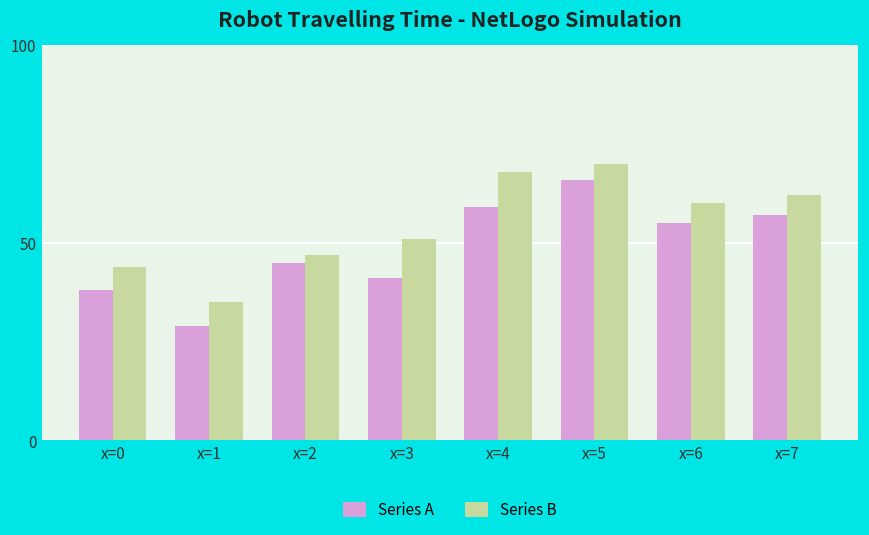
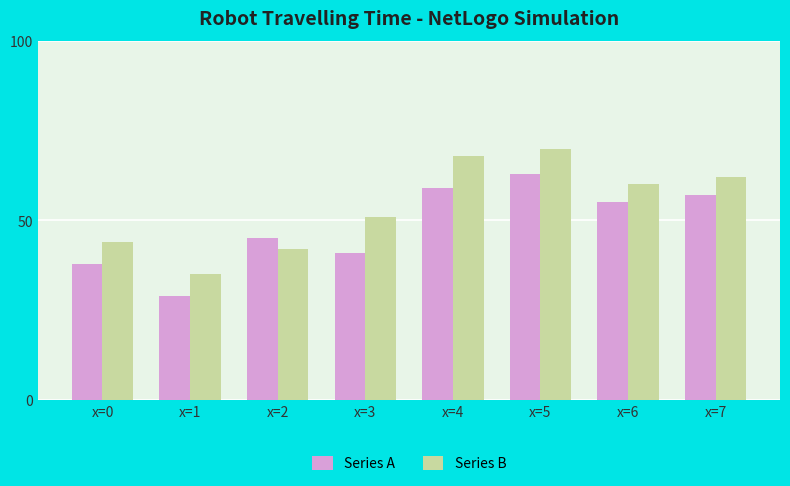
Series B, x=2: 47 -> 42
Series A, x=5: 66 -> 63
